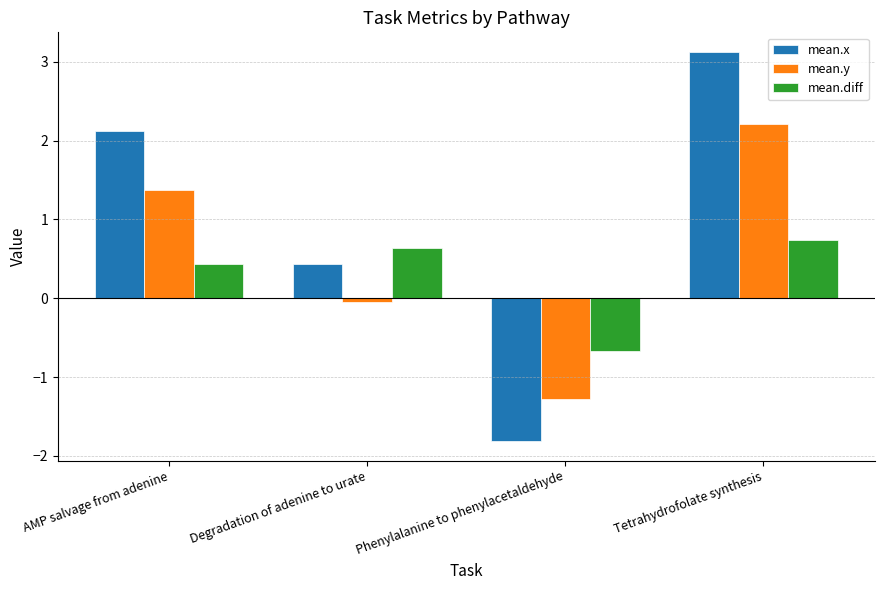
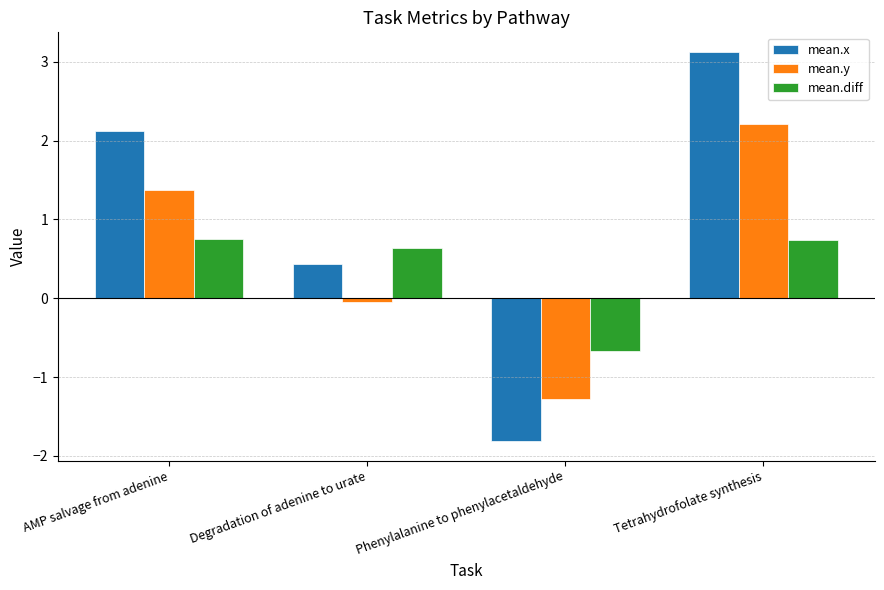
mean.diff, AMP salvage from adenine: 0.4 -> 0.8
